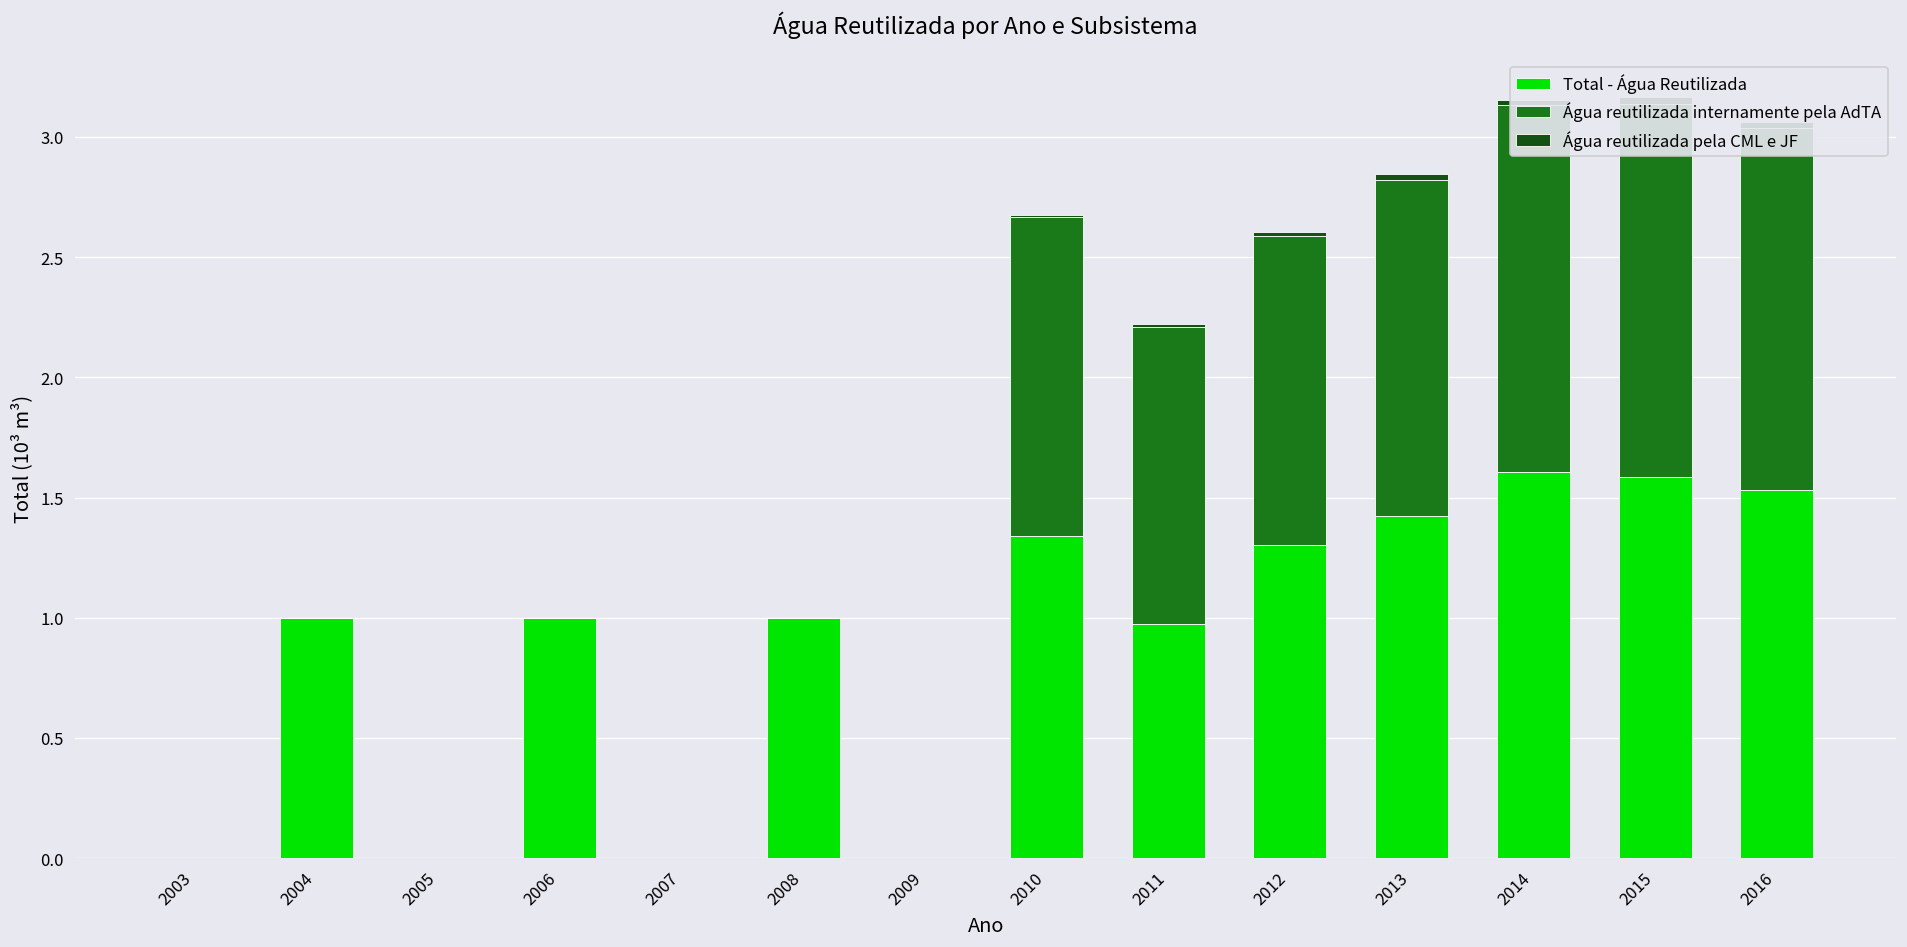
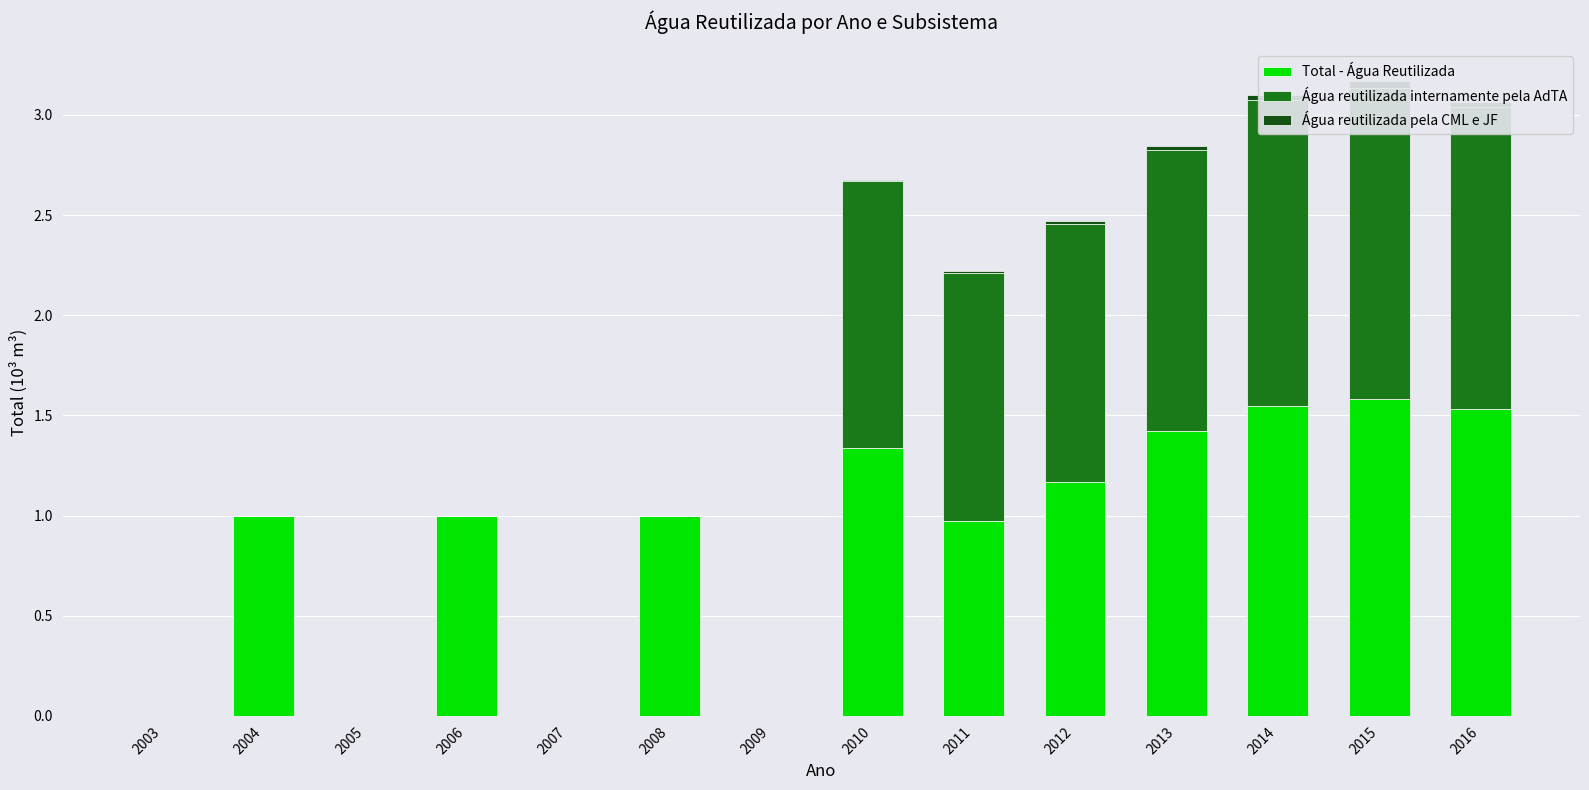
Total - Água Reutilizada, 2012: 1.30 -> 1.17
Total - Água Reutilizada, 2014: 1.61 -> 1.55
